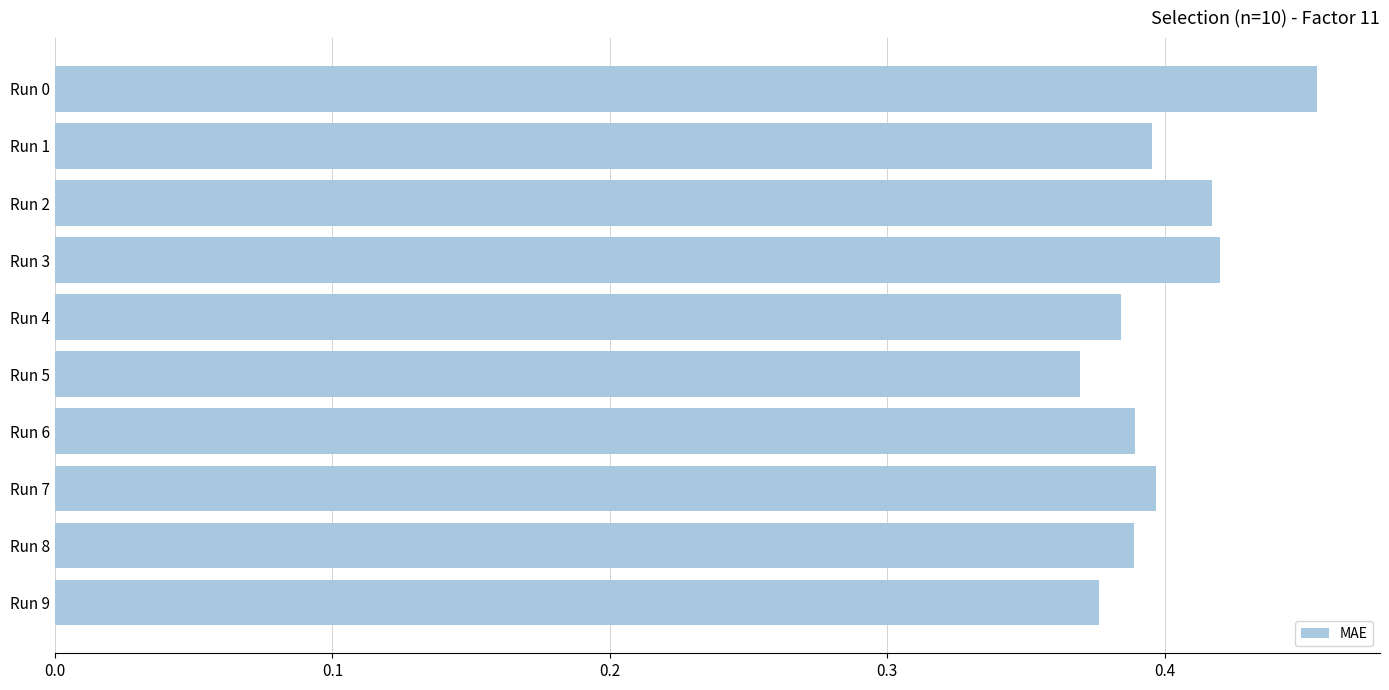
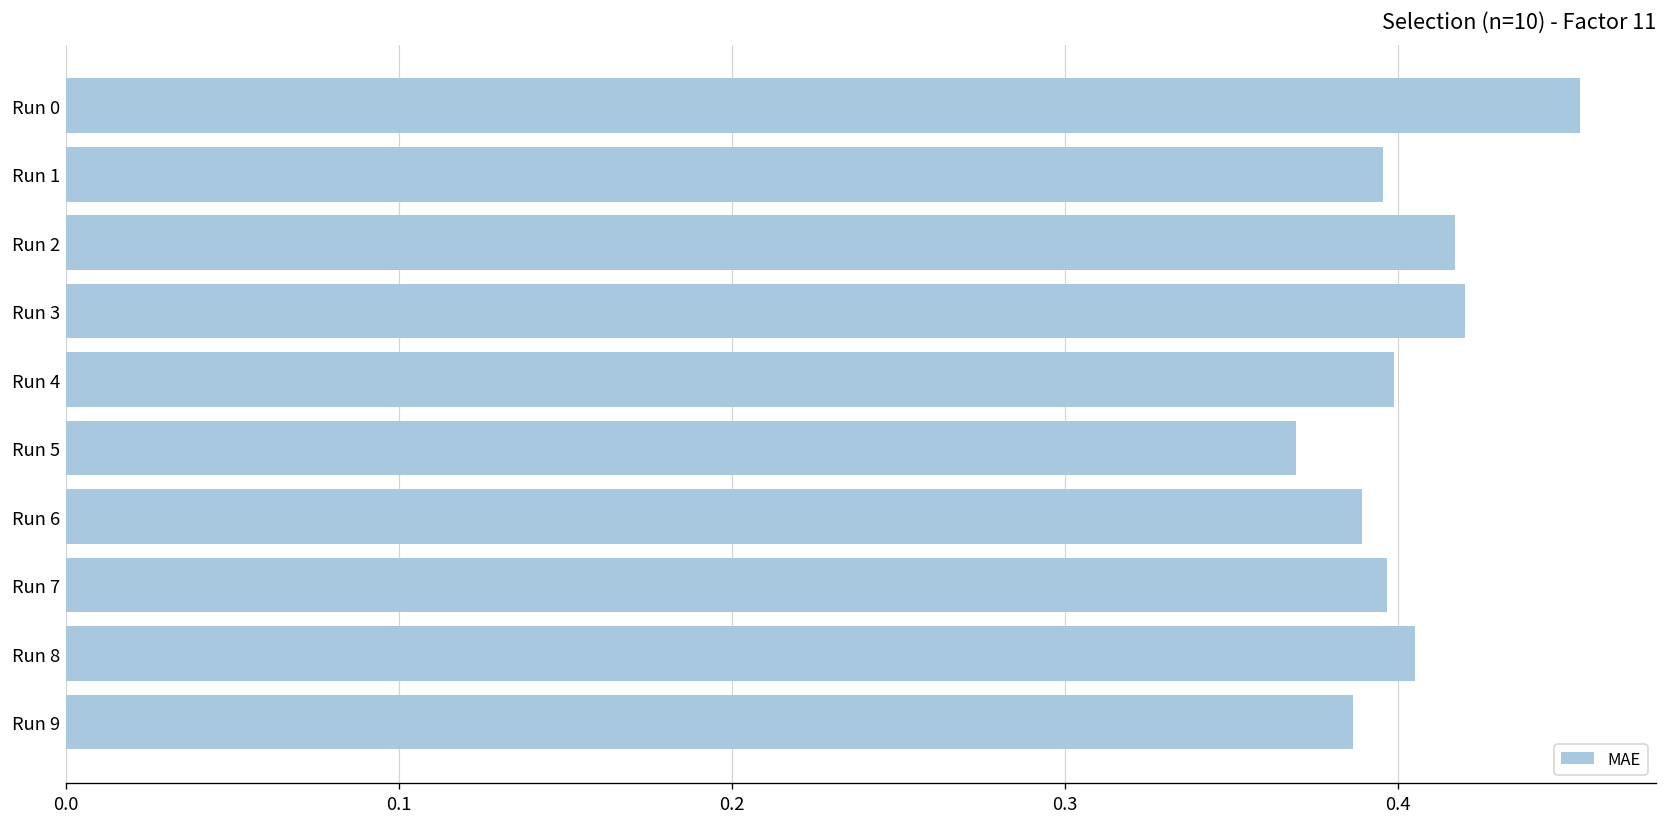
Run 4: 0.384 -> 0.399
Run 8: 0.389 -> 0.405
Run 9: 0.376 -> 0.387
